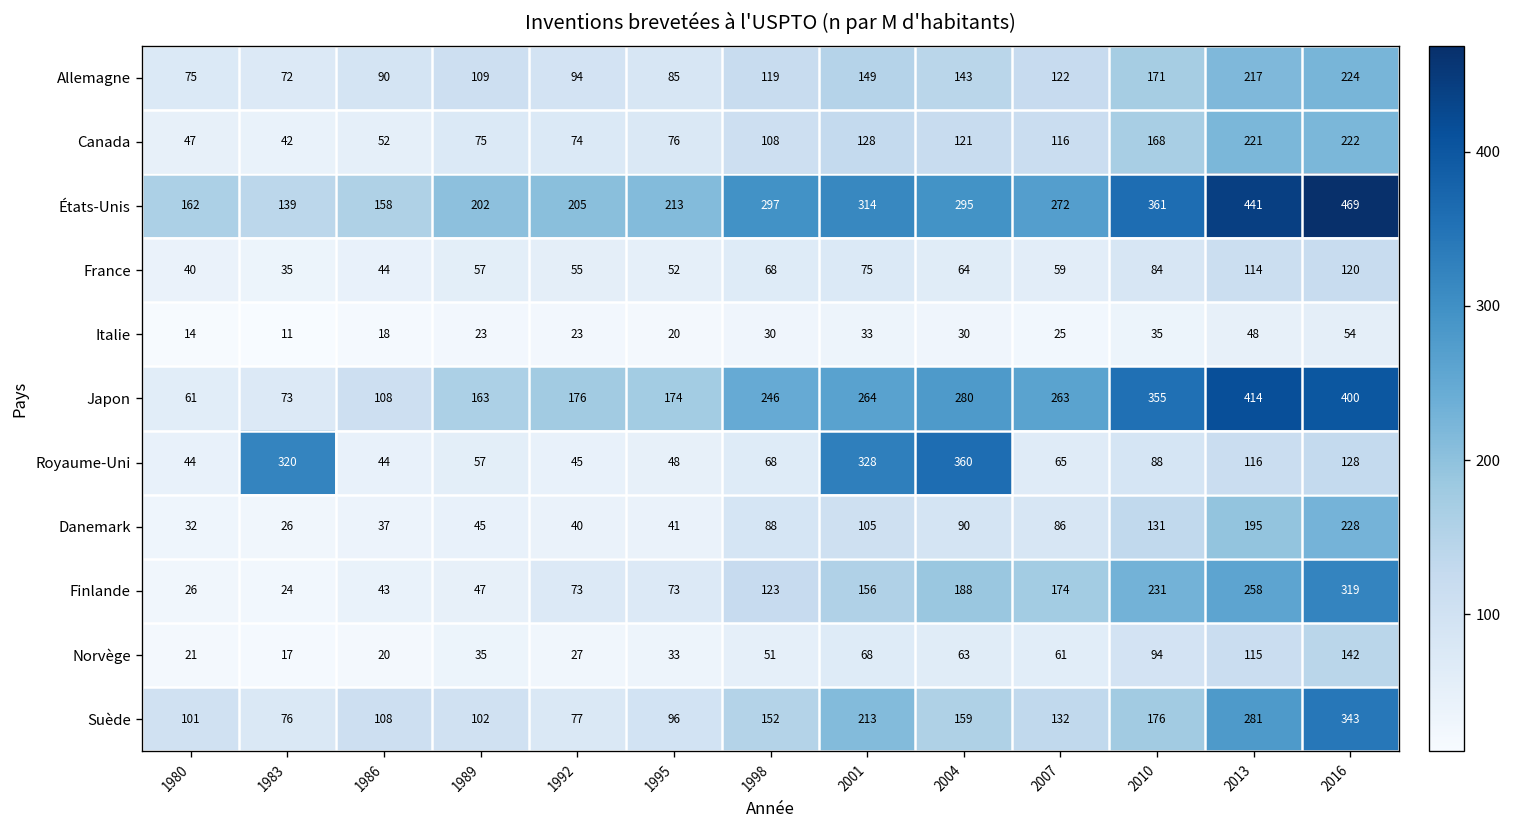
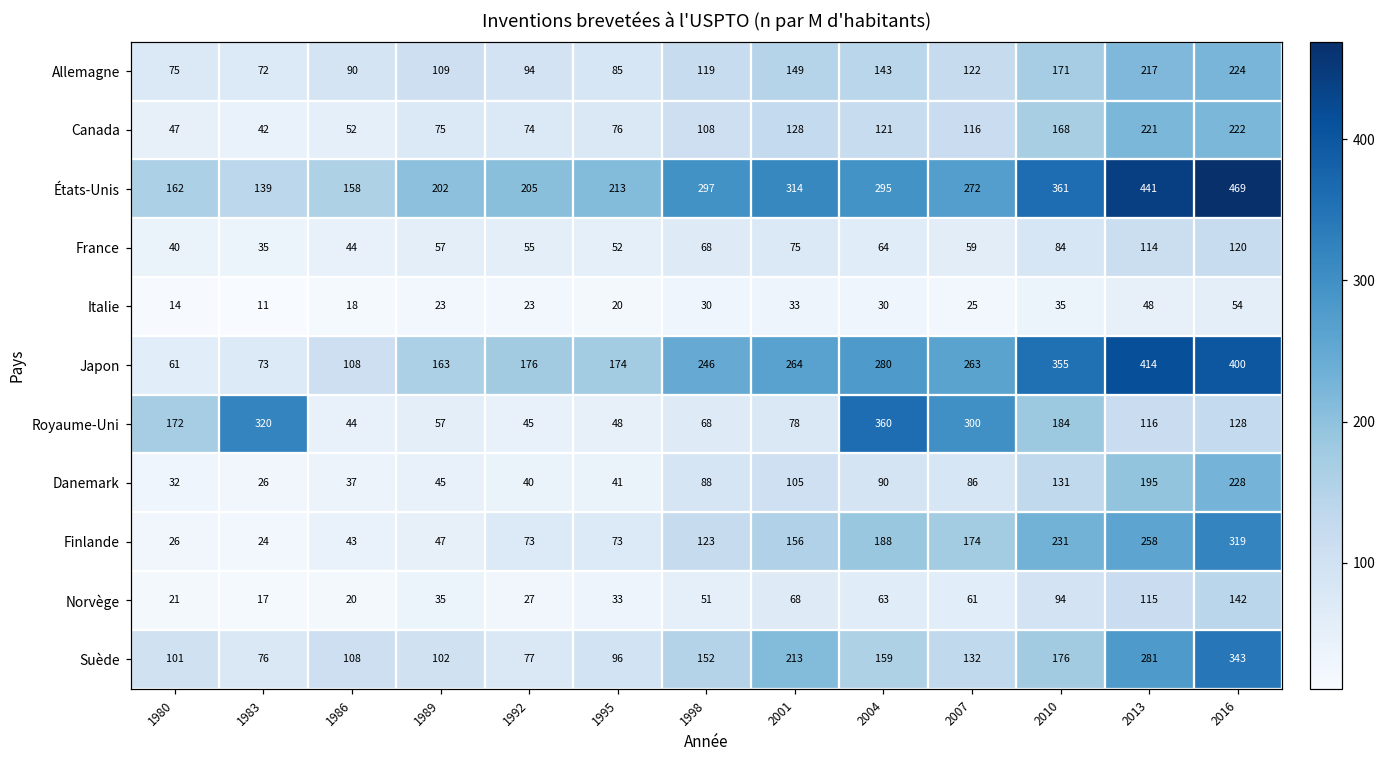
Royaume-Uni, 1980: 44 -> 172
Royaume-Uni, 2001: 328 -> 78
Royaume-Uni, 2007: 65 -> 300
Royaume-Uni, 2010: 88 -> 184
